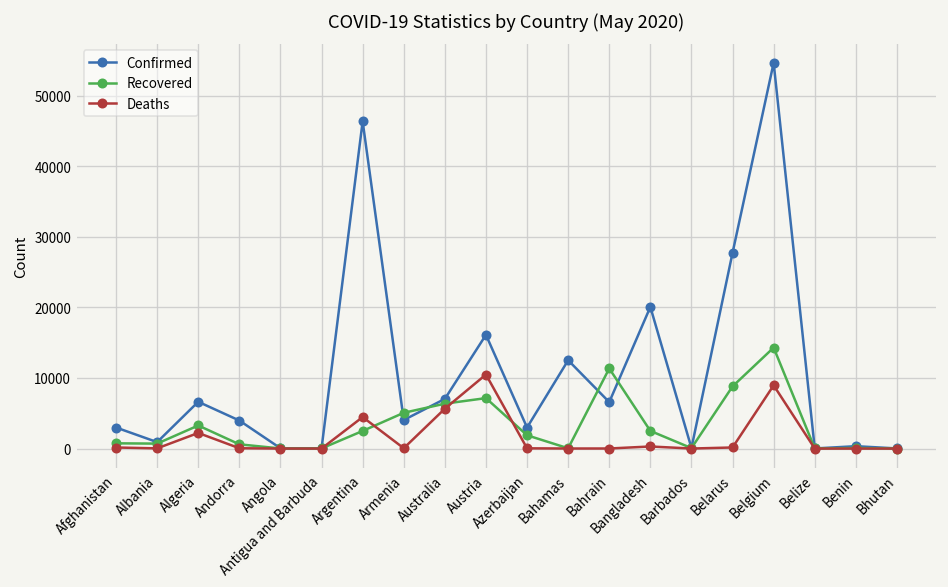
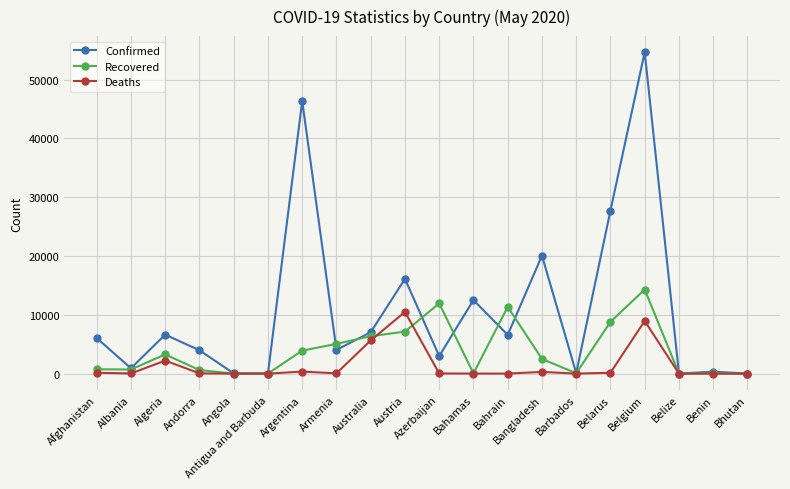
Confirmed, Afghanistan: 3000 -> 6000
Recovered, Argentina: 2000 -> 4000
Deaths, Argentina: 4000 -> 0
Recovered, Azerbaijan: 2000 -> 12000
